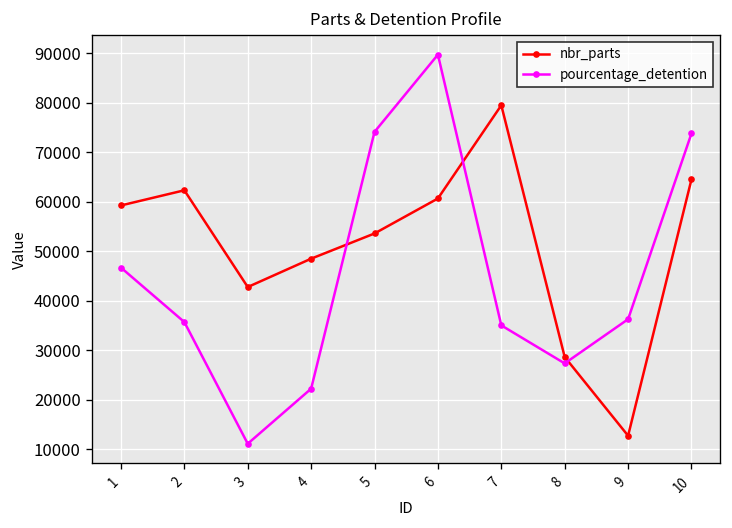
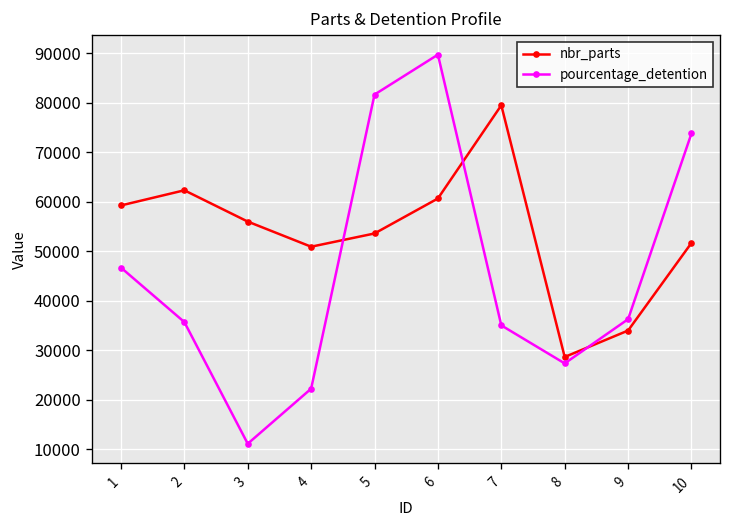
nbr_parts, 3: 43000 -> 56000
nbr_parts, 4: 48000 -> 51000
pourcentage_detention, 5: 74000 -> 82000
nbr_parts, 9: 13000 -> 34000
nbr_parts, 10: 65000 -> 52000
